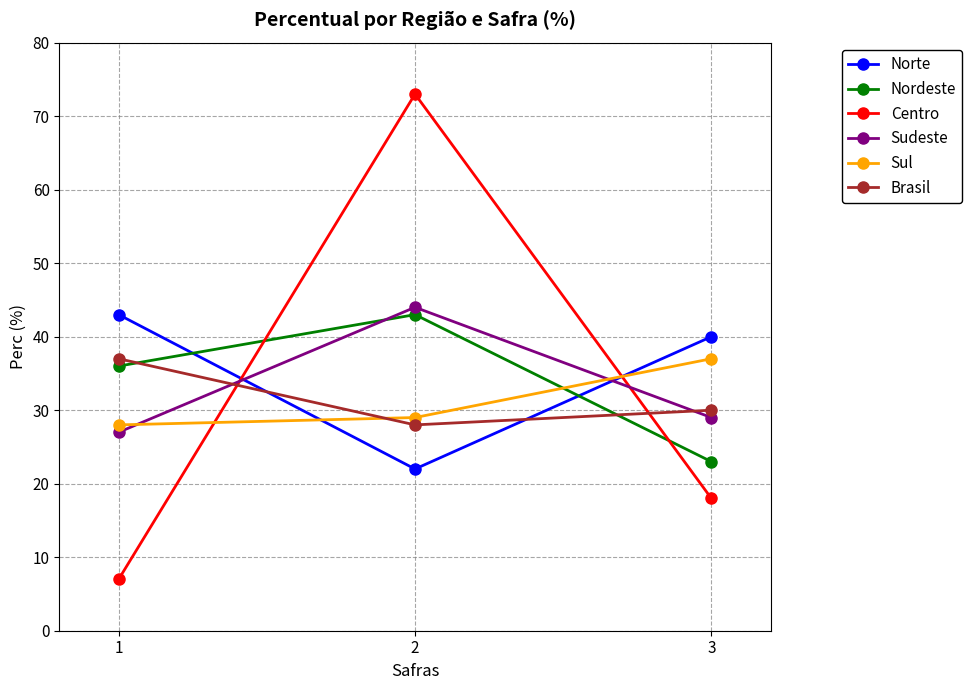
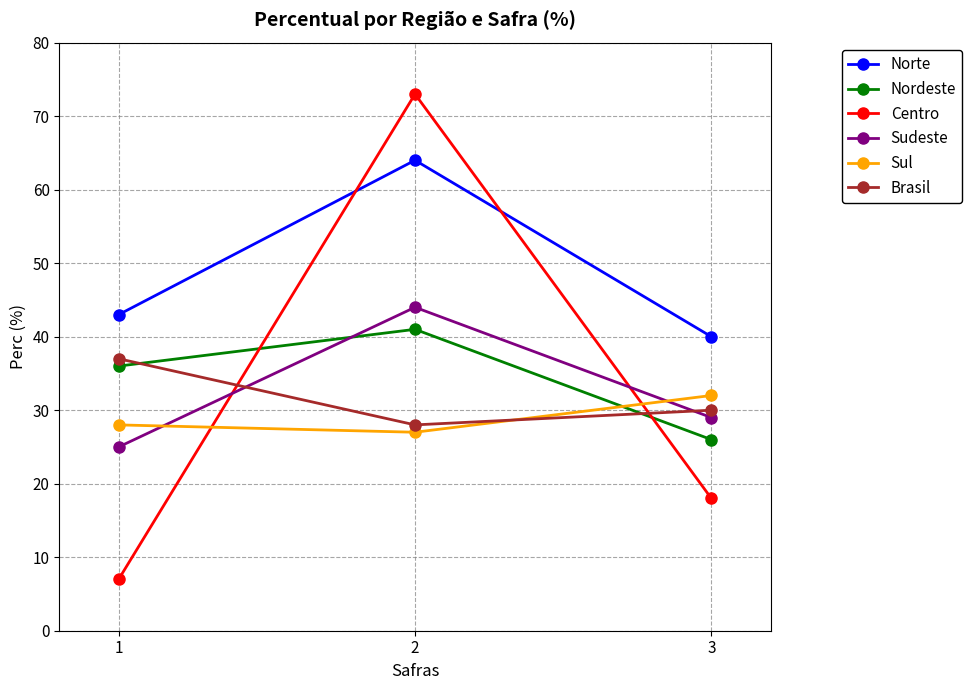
Sudeste, 1: 27 -> 25
Norte, 2: 22 -> 64
Nordeste, 2: 43 -> 41
Sul, 2: 29 -> 27
Nordeste, 3: 23 -> 26
Sul, 3: 37 -> 32
